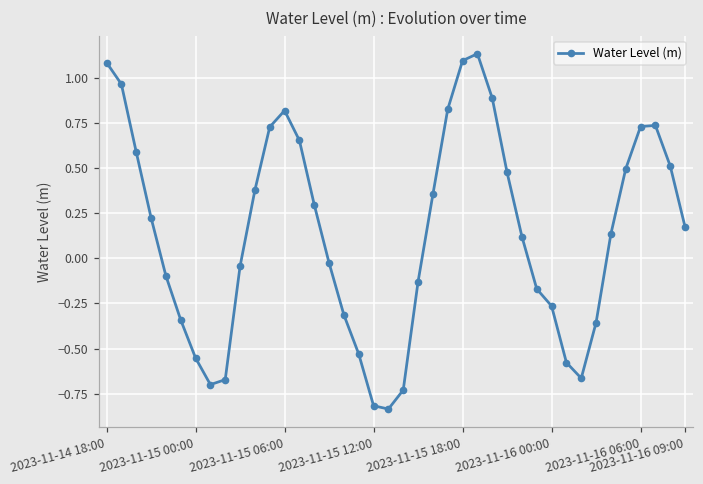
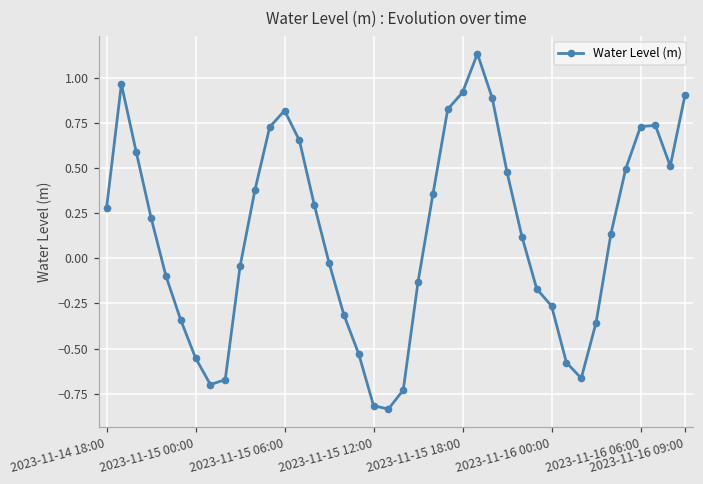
2023-11-14 18:00: 1.08 -> 0.28
2023-11-15 18:00: 1.09 -> 0.92
2023-11-16 09:00: 0.17 -> 0.91
